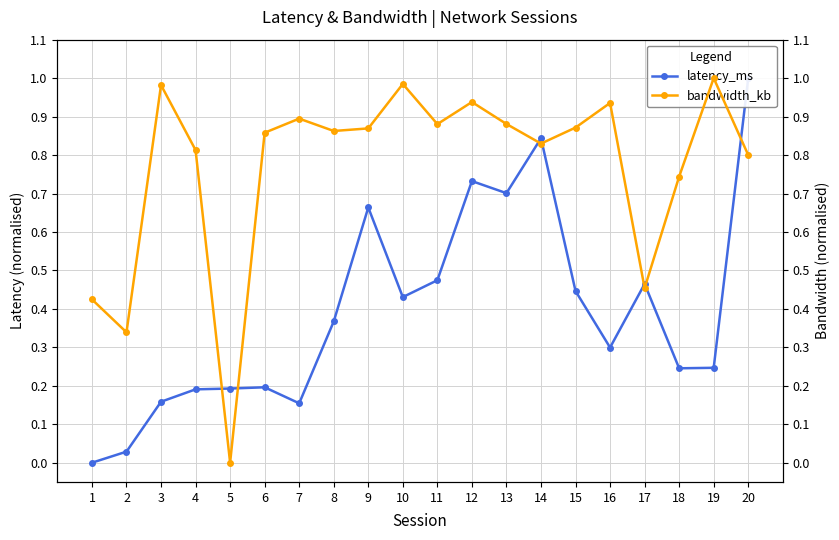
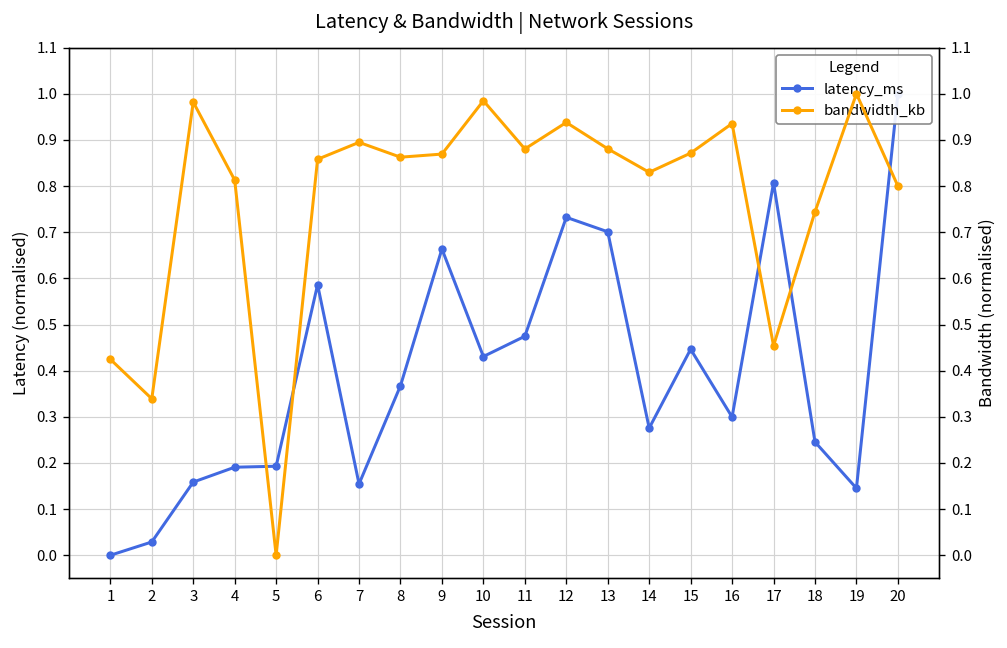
latency_ms, 6: 0.20 -> 0.59
latency_ms, 14: 0.84 -> 0.28
latency_ms, 17: 0.46 -> 0.81
latency_ms, 19: 0.25 -> 0.15
